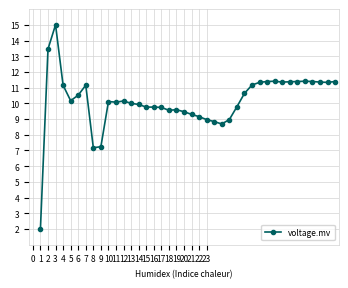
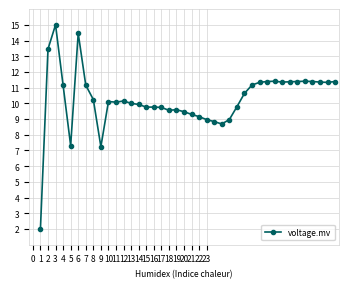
5: 10.2 -> 7.3
6: 10.5 -> 14.5
8: 7.2 -> 10.2
